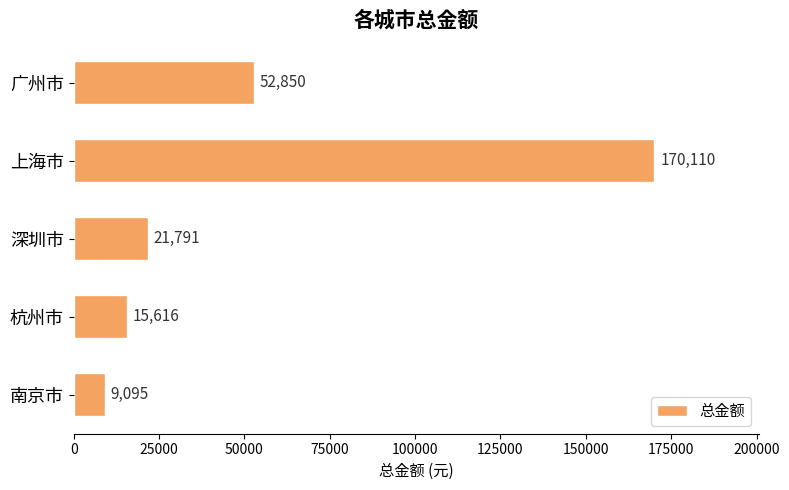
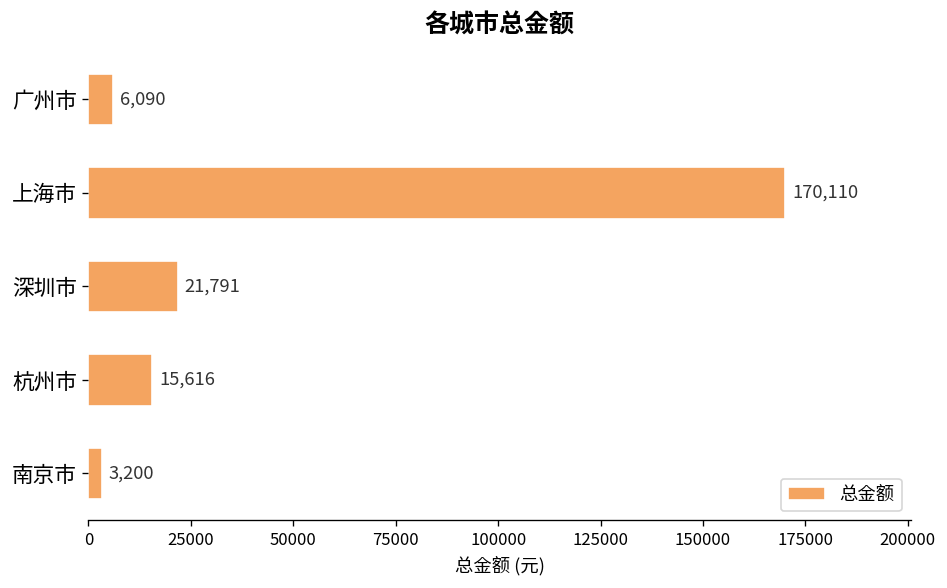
广州市: 52,850 -> 6,090
南京市: 9,095 -> 3,200
